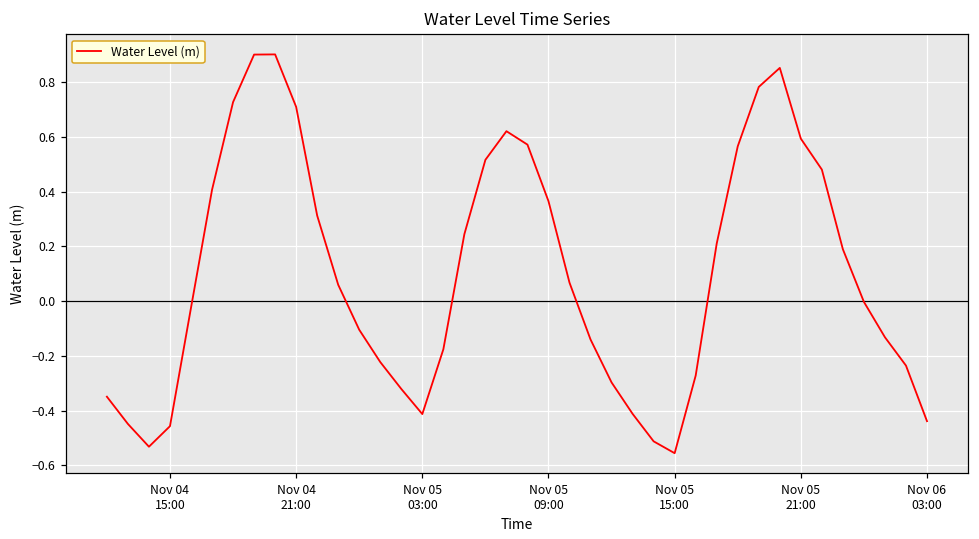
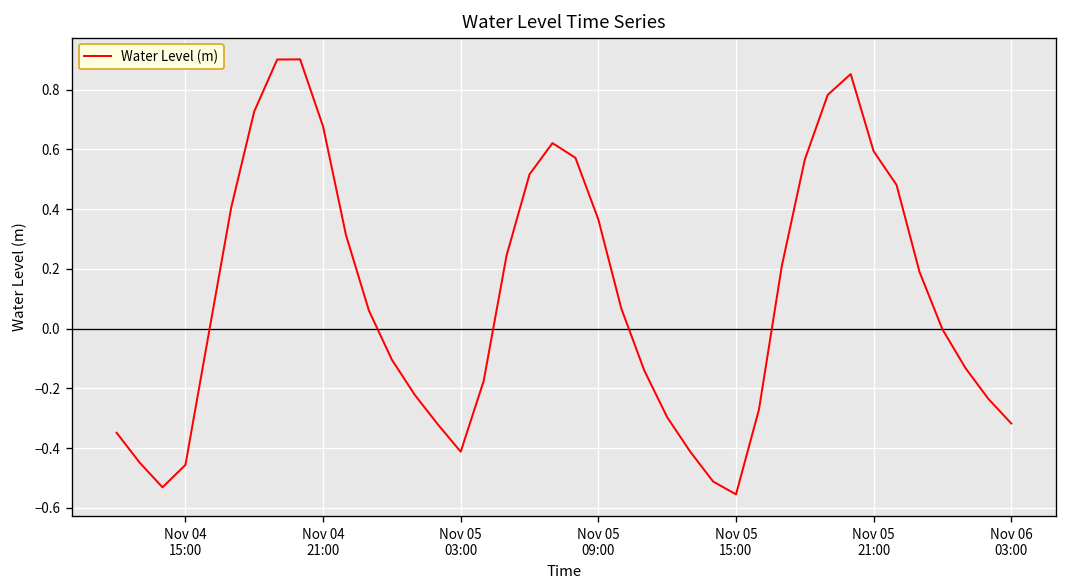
Nov 04 21:00: 0.71 -> 0.68
Nov 06 03:00: -0.44 -> -0.32
